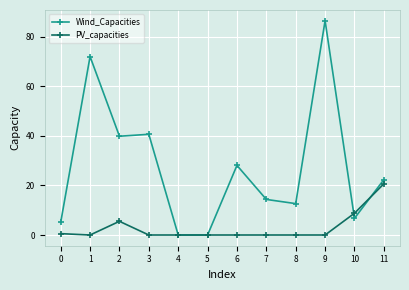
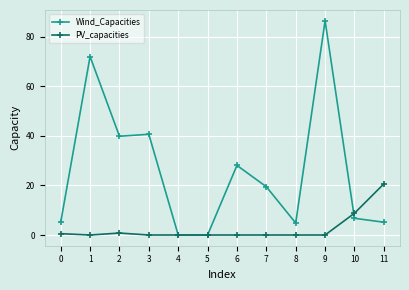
PV_capacities, 2: 6 -> 1
Wind_Capacities, 7: 14 -> 19
Wind_Capacities, 8: 13 -> 5
Wind_Capacities, 11: 22 -> 5
